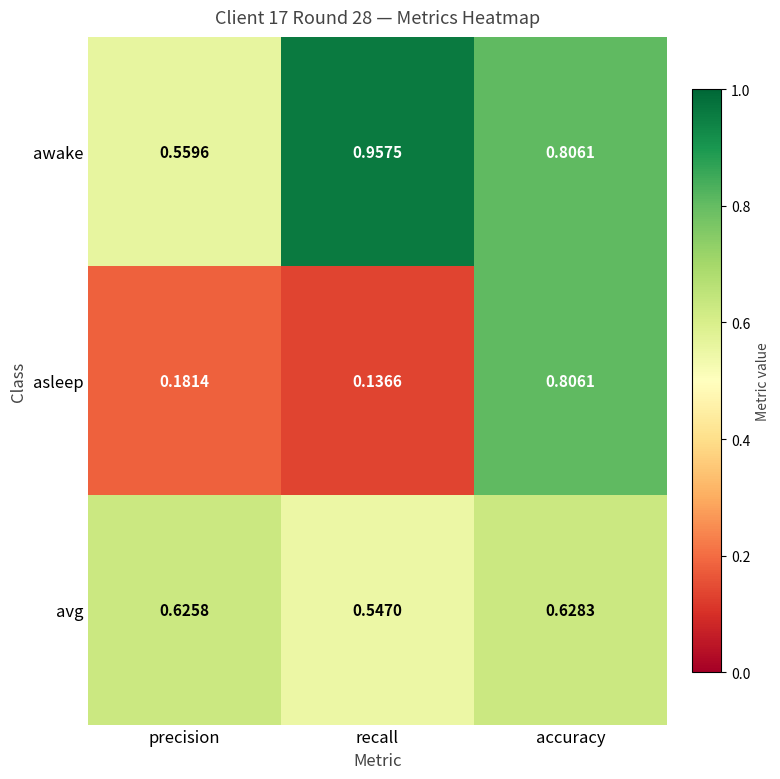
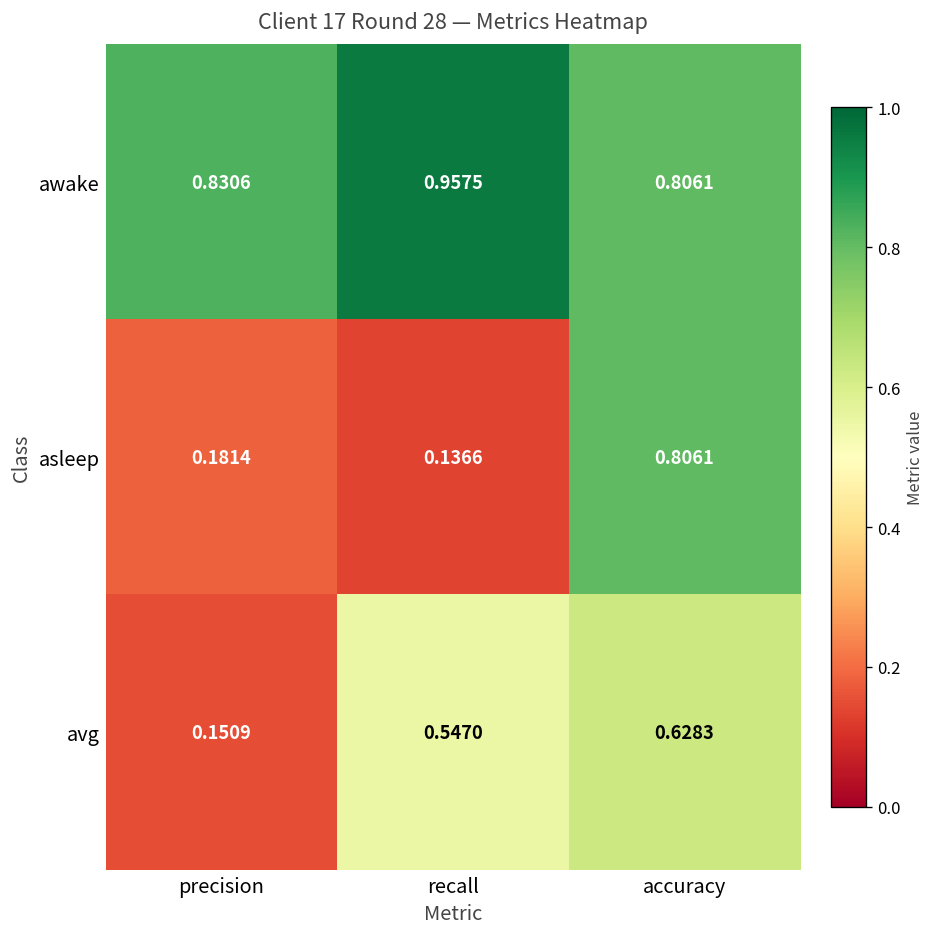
awake, precision: 0.5596 -> 0.8306
avg, precision: 0.6258 -> 0.1509
